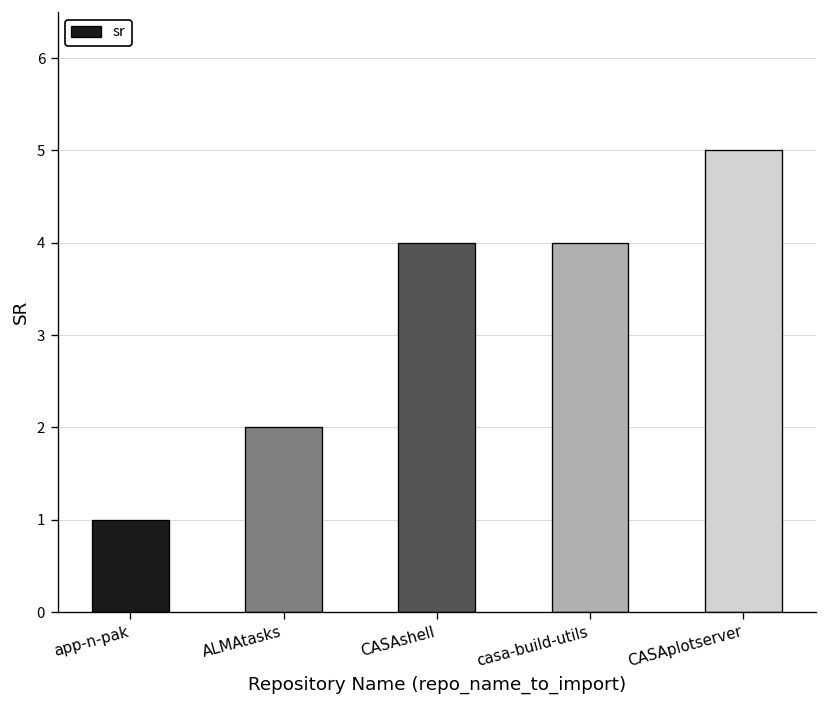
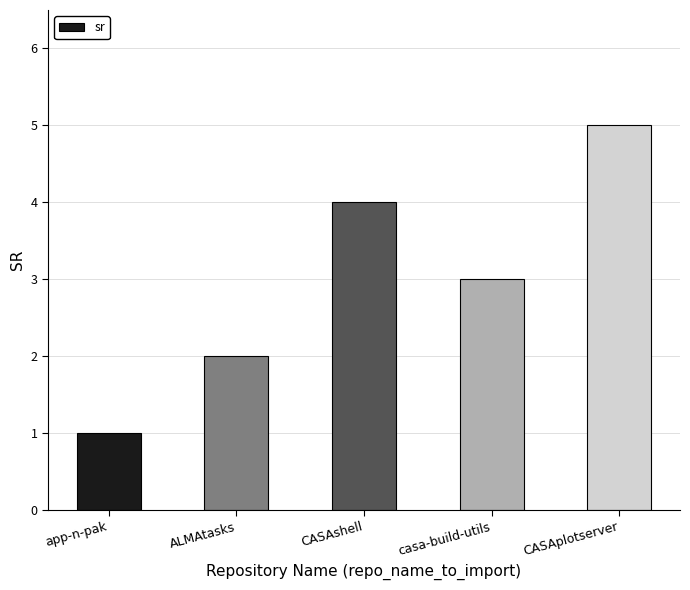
casa-build-utils: 4 -> 3
